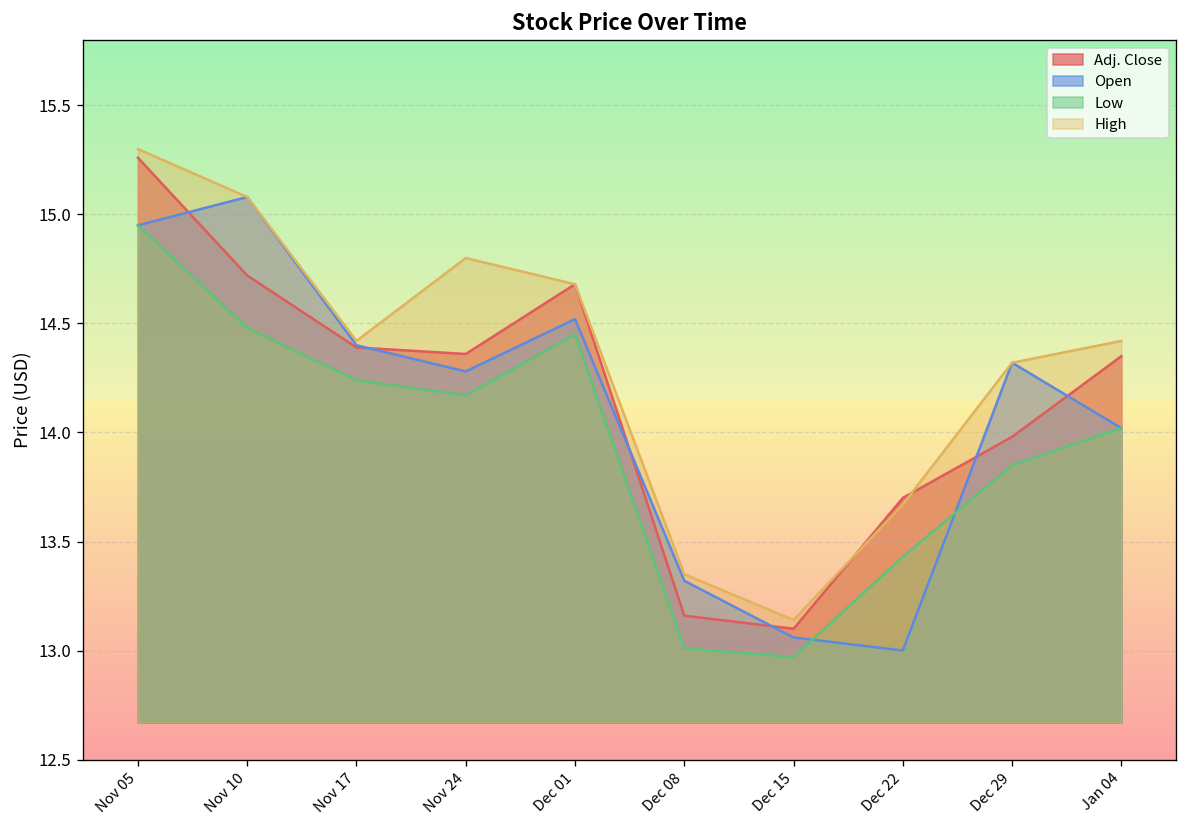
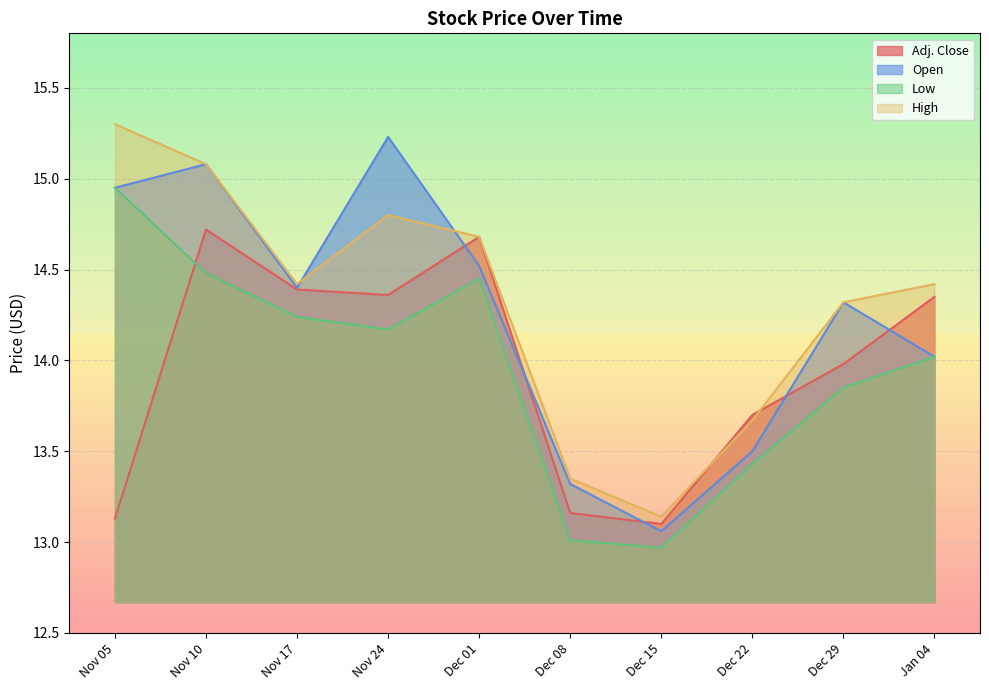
Adj. Close, Nov 05: 15.26 -> 13.13
Open, Nov 24: 14.28 -> 15.23
Open, Dec 22: 13.0 -> 13.5
